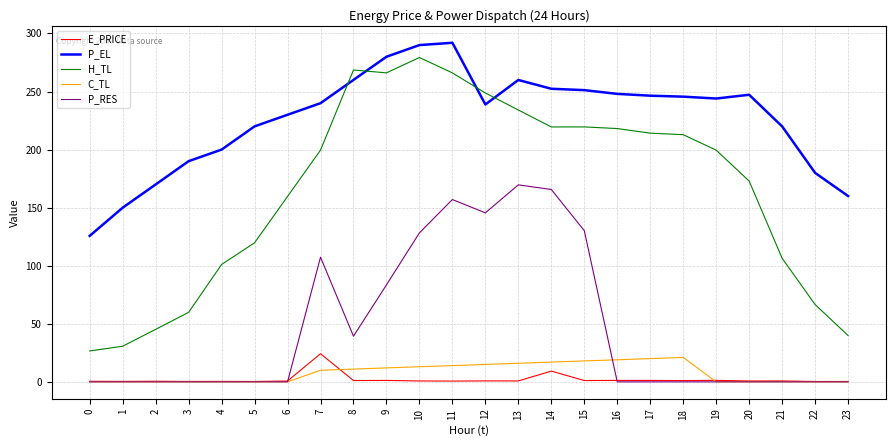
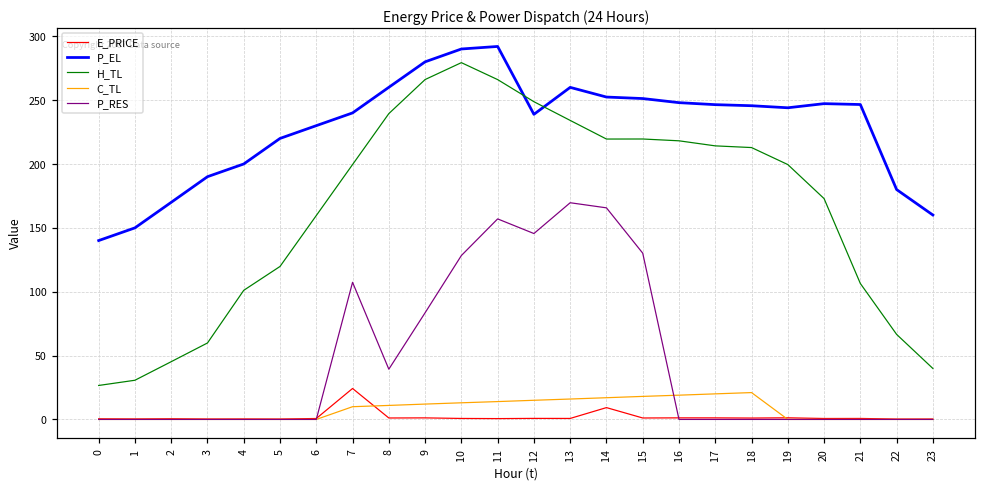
P_EL, 0: 126 -> 140
H_TL, 8: 269 -> 239
P_EL, 21: 220 -> 247
